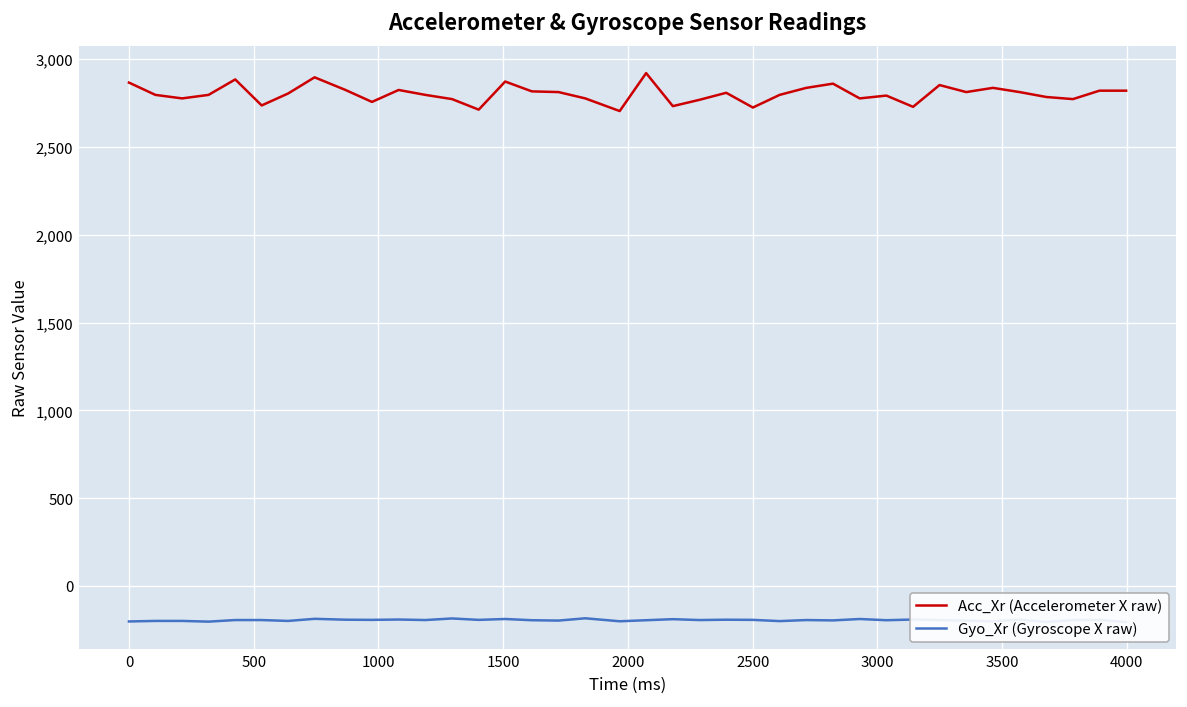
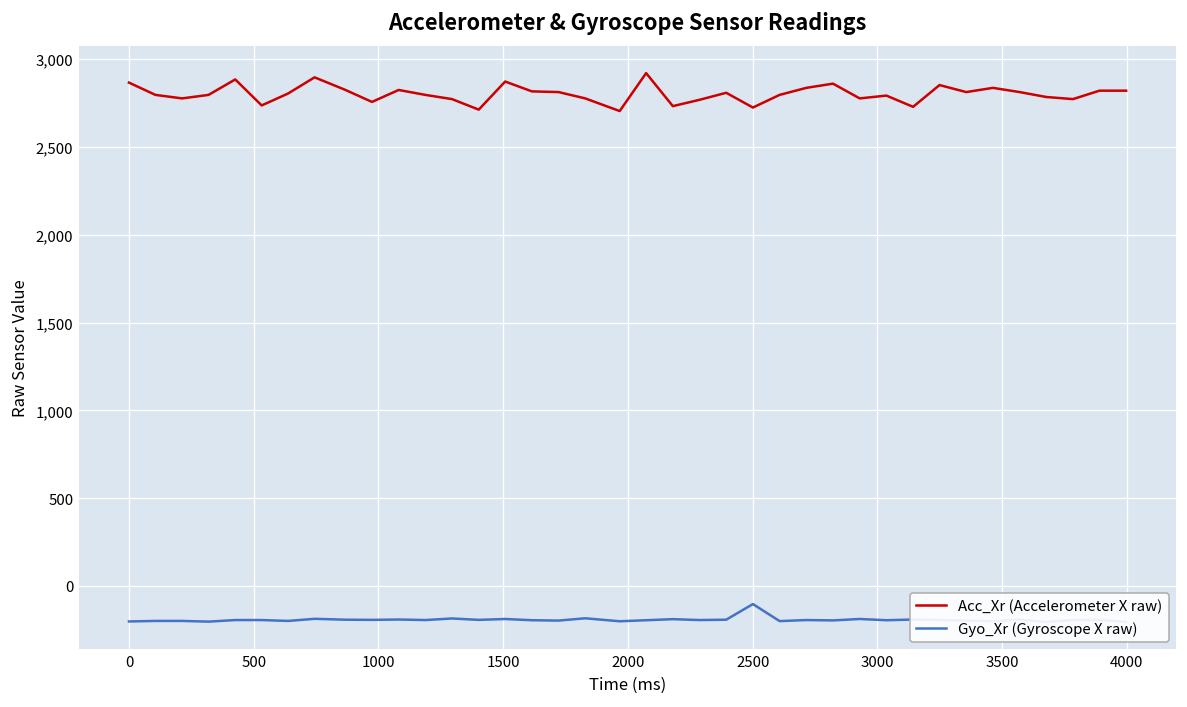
Gyo_Xr (Gyroscope X raw), 2500: -190 -> -100
